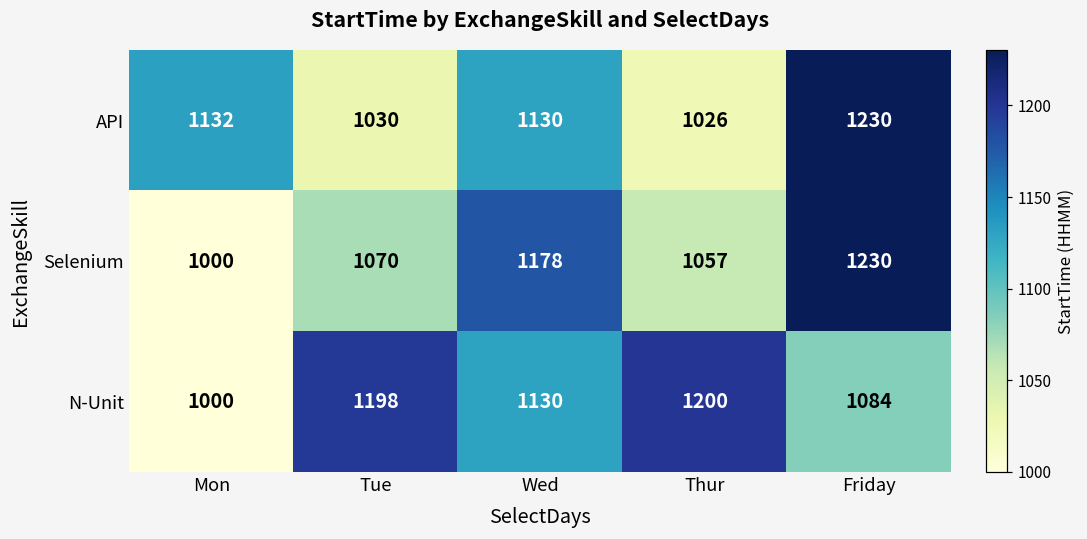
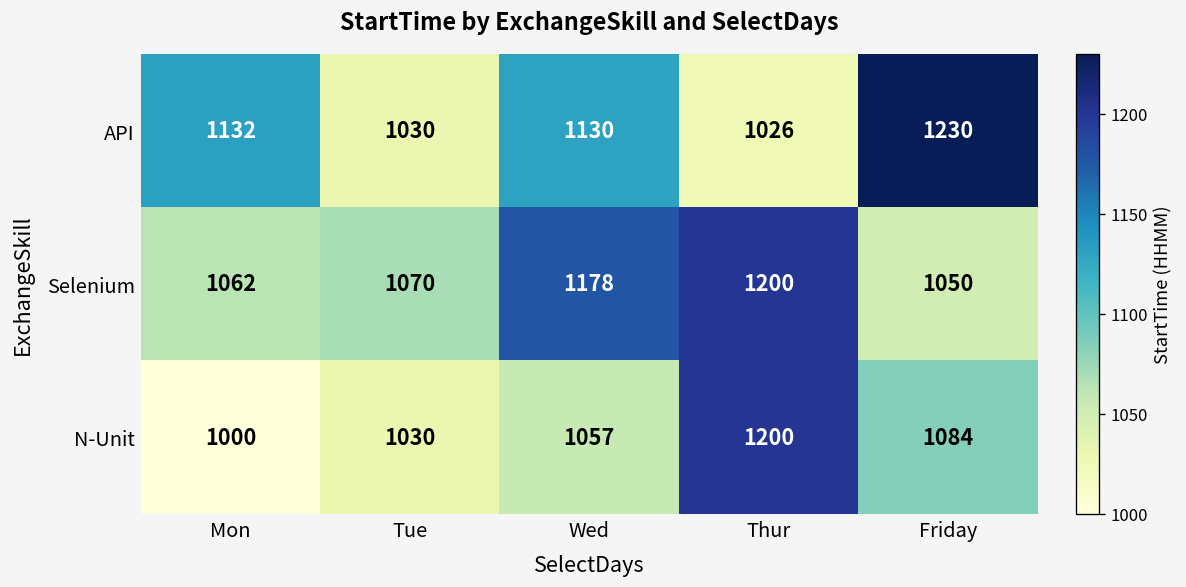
Selenium, Mon: 1000 -> 1062
Selenium, Thur: 1057 -> 1200
Selenium, Friday: 1230 -> 1050
N-Unit, Tue: 1198 -> 1030
N-Unit, Wed: 1130 -> 1057
